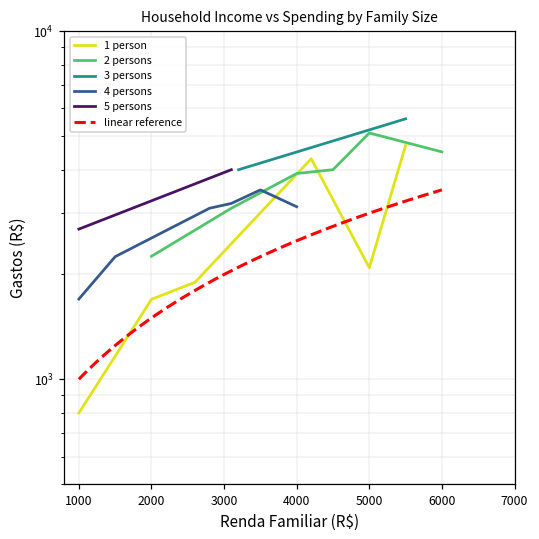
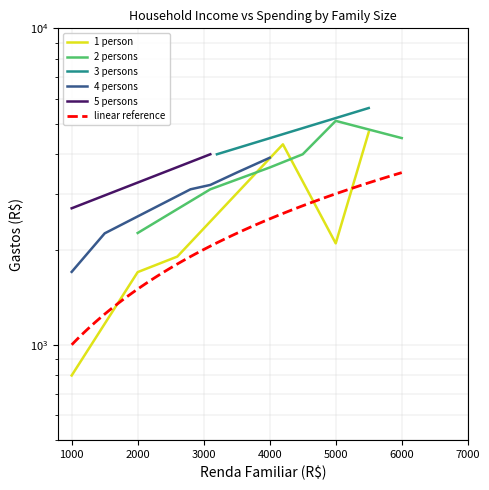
2 persons, 4000: 3900 -> 3600
4 persons, 4000: 3100 -> 3900
